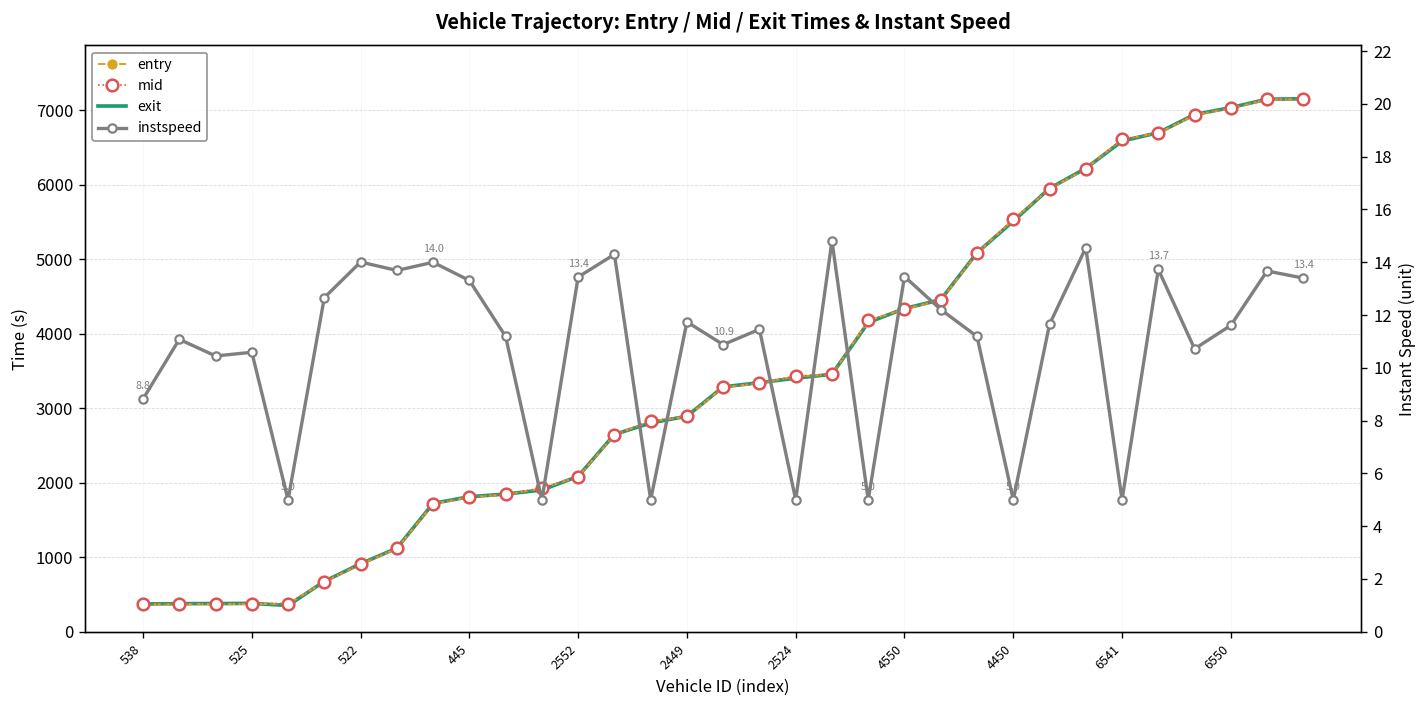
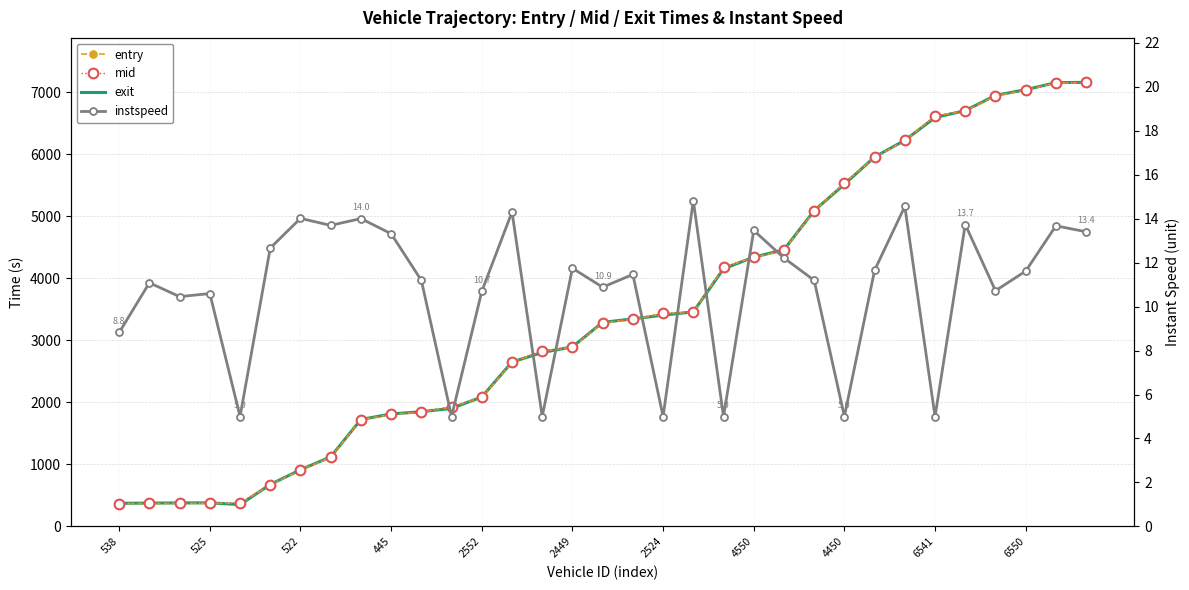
instspeed, 2552: 13.4 -> 10.7
